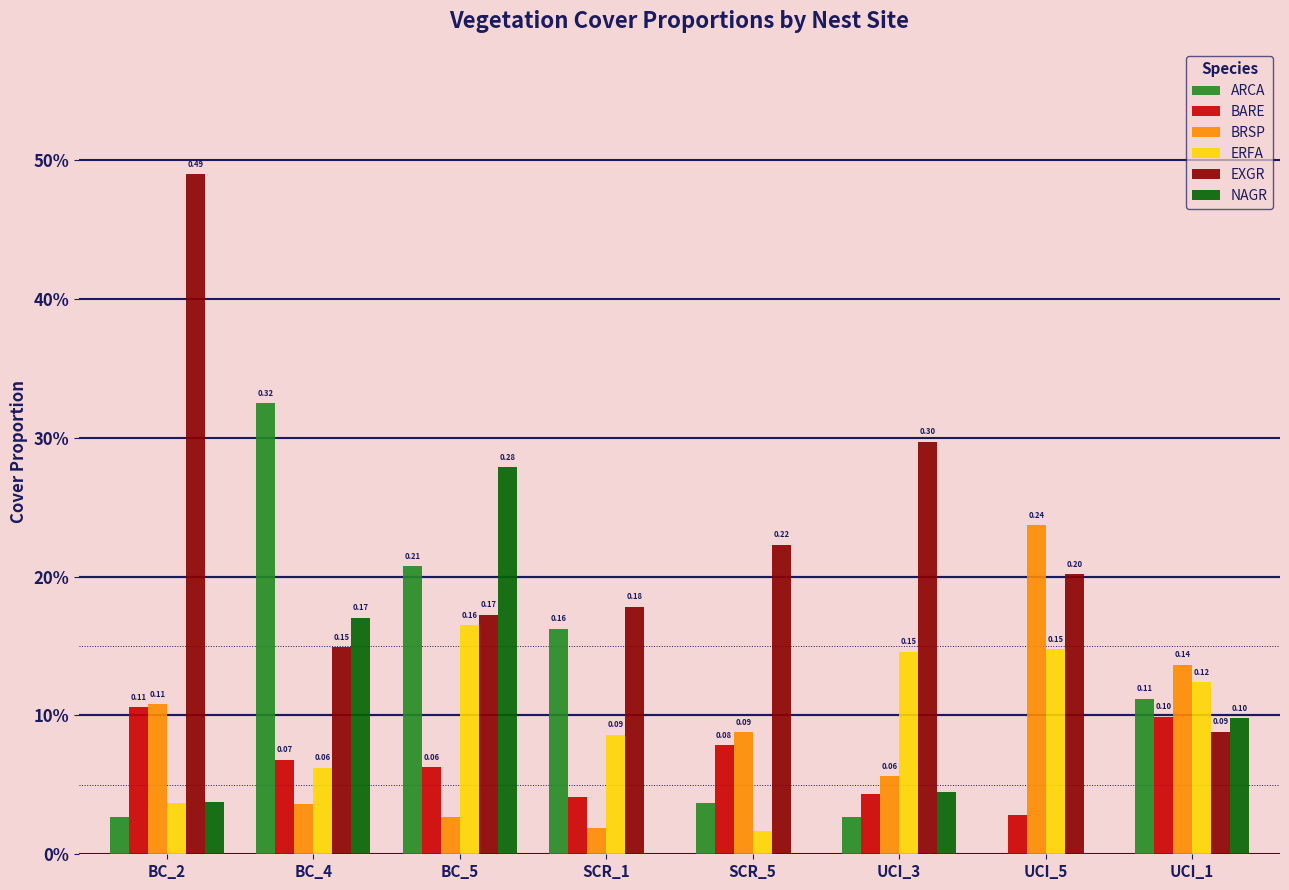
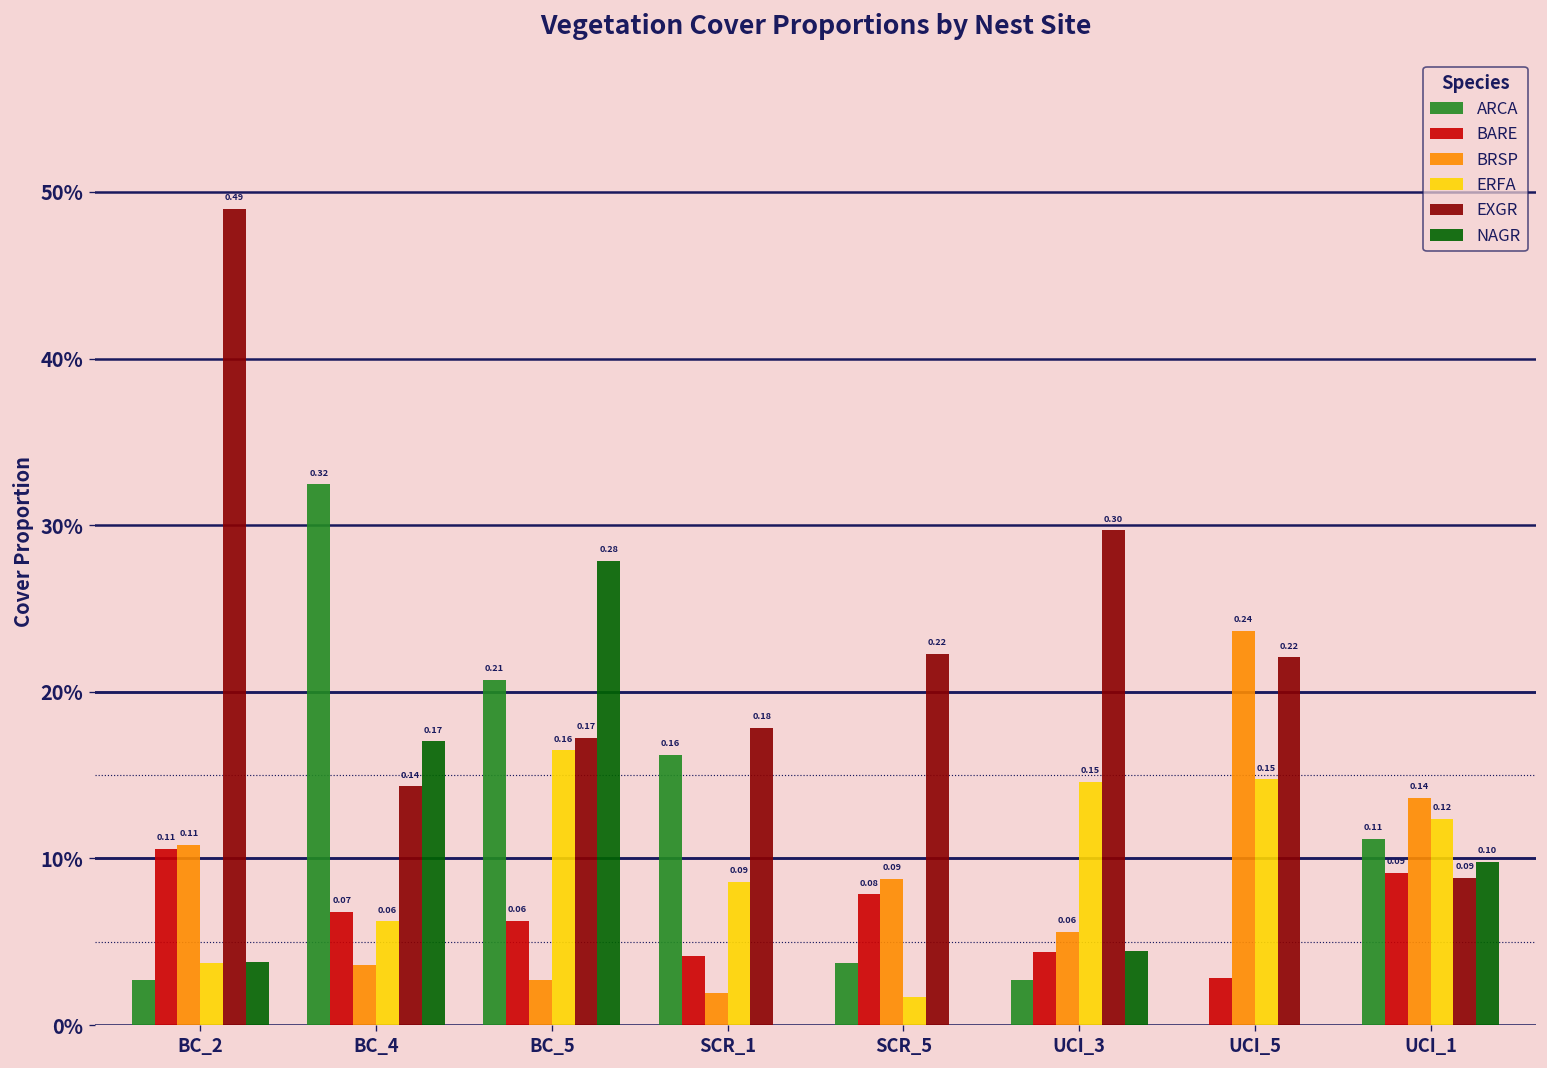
EXGR, BC_4: 0.15 -> 0.14
EXGR, UCI_5: 0.20 -> 0.22
BARE, UCI_1: 0.10 -> 0.09
